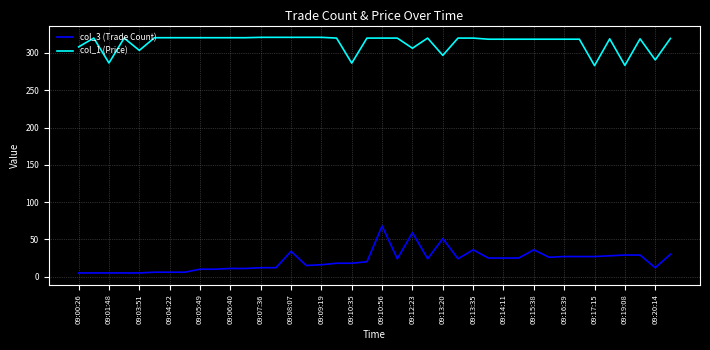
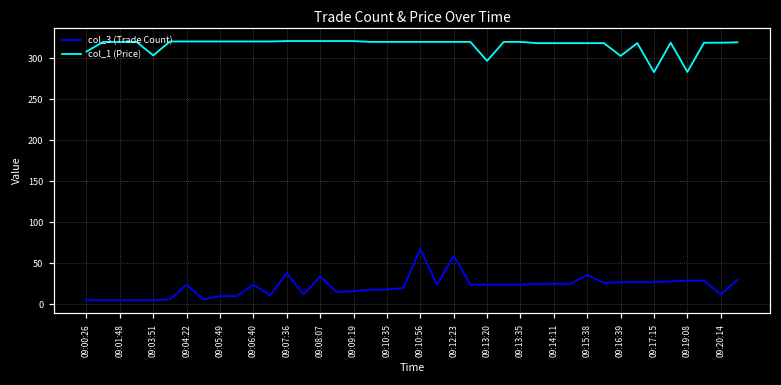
col_1 (Price), 09:01:48: 290 -> 320
col_3 (Trade Count), 09:04:22: 10 -> 20
col_3 (Trade Count), 09:06:40: 10 -> 20
col_3 (Trade Count), 09:07:36: 10 -> 40
col_1 (Price), 09:10:35: 290 -> 320
col_1 (Price), 09:12:23: 310 -> 320
col_3 (Trade Count), 09:13:20: 50 -> 20
col_3 (Trade Count), 09:13:35: 40 -> 20
col_1 (Price), 09:16:39: 320 -> 300
col_1 (Price), 09:20:14: 290 -> 320
